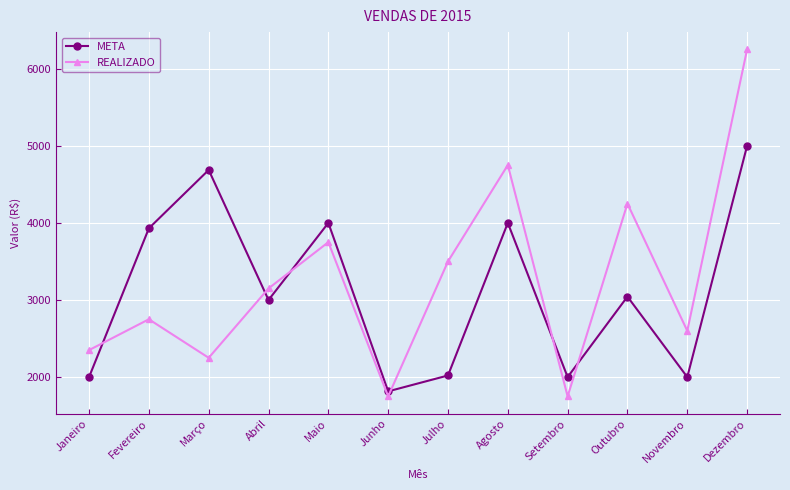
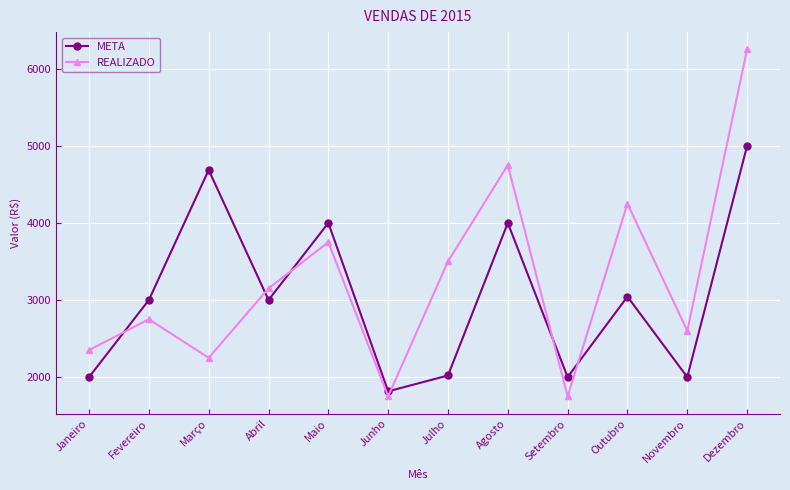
META, Fevereiro: 3900 -> 3000
